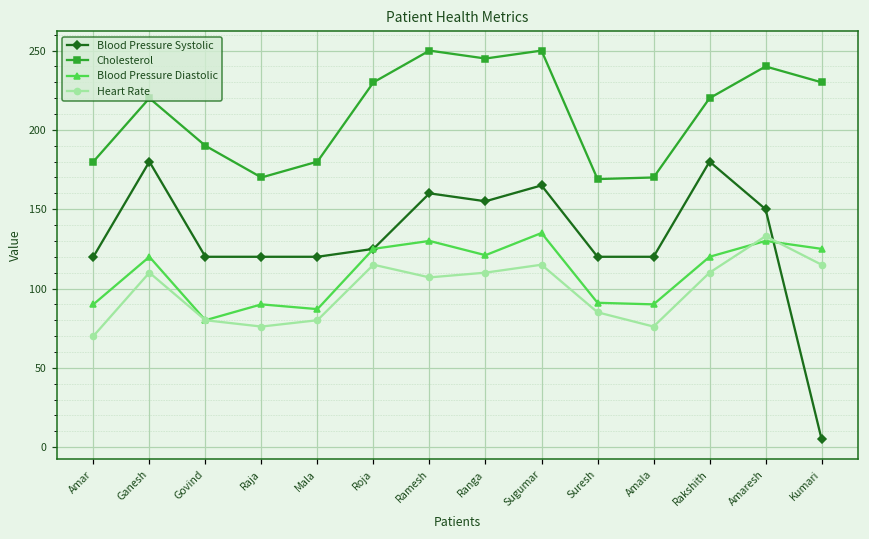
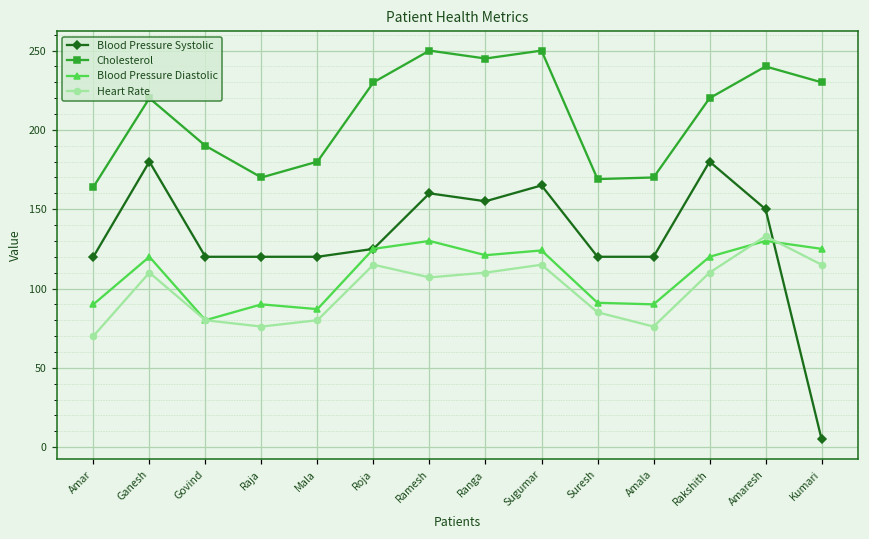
Cholesterol, Amar: 180 -> 164
Blood Pressure Diastolic, Sugumar: 135 -> 124
